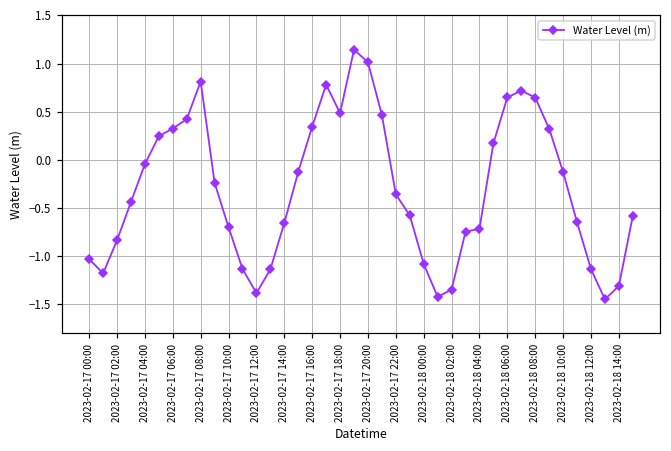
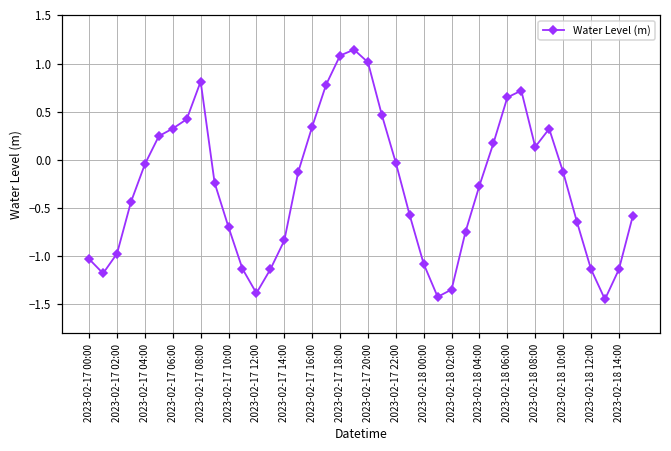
2023-02-17 02:00: -0.8 -> -1.0
2023-02-17 14:00: -0.7 -> -0.8
2023-02-17 18:00: 0.5 -> 1.1
2023-02-17 22:00: -0.4 -> 0.0
2023-02-18 04:00: -0.7 -> -0.3
2023-02-18 08:00: 0.6 -> 0.1
2023-02-18 14:00: -1.3 -> -1.1
